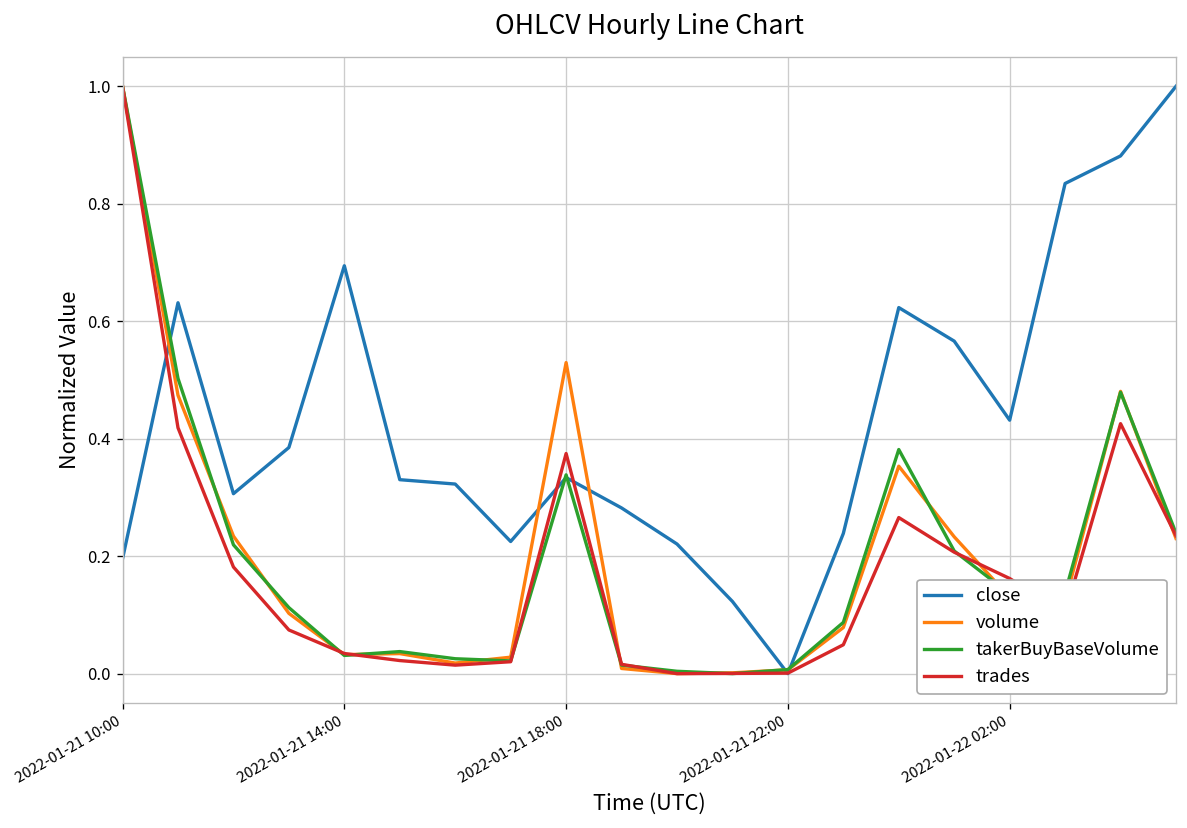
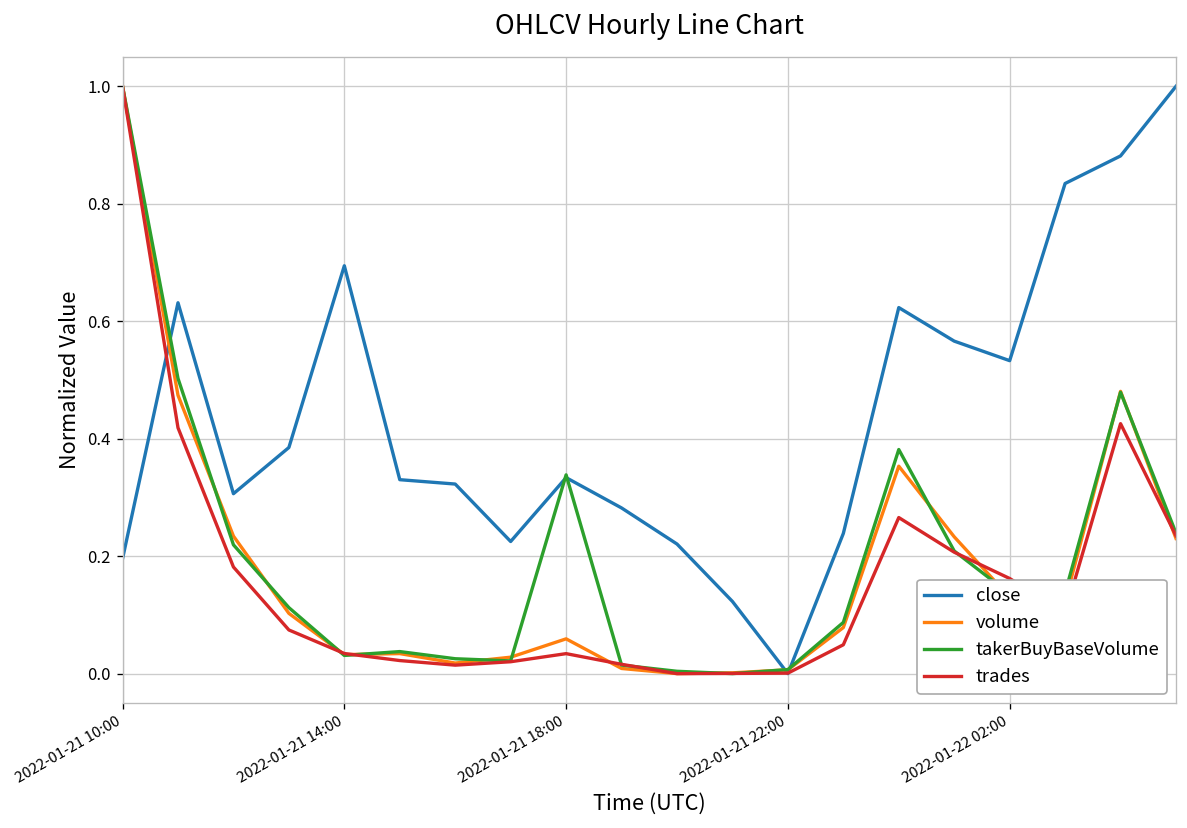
volume, 2022-01-21 18:00: 0.53 -> 0.06
trades, 2022-01-21 18:00: 0.37 -> 0.03
close, 2022-01-22 02:00: 0.43 -> 0.53
